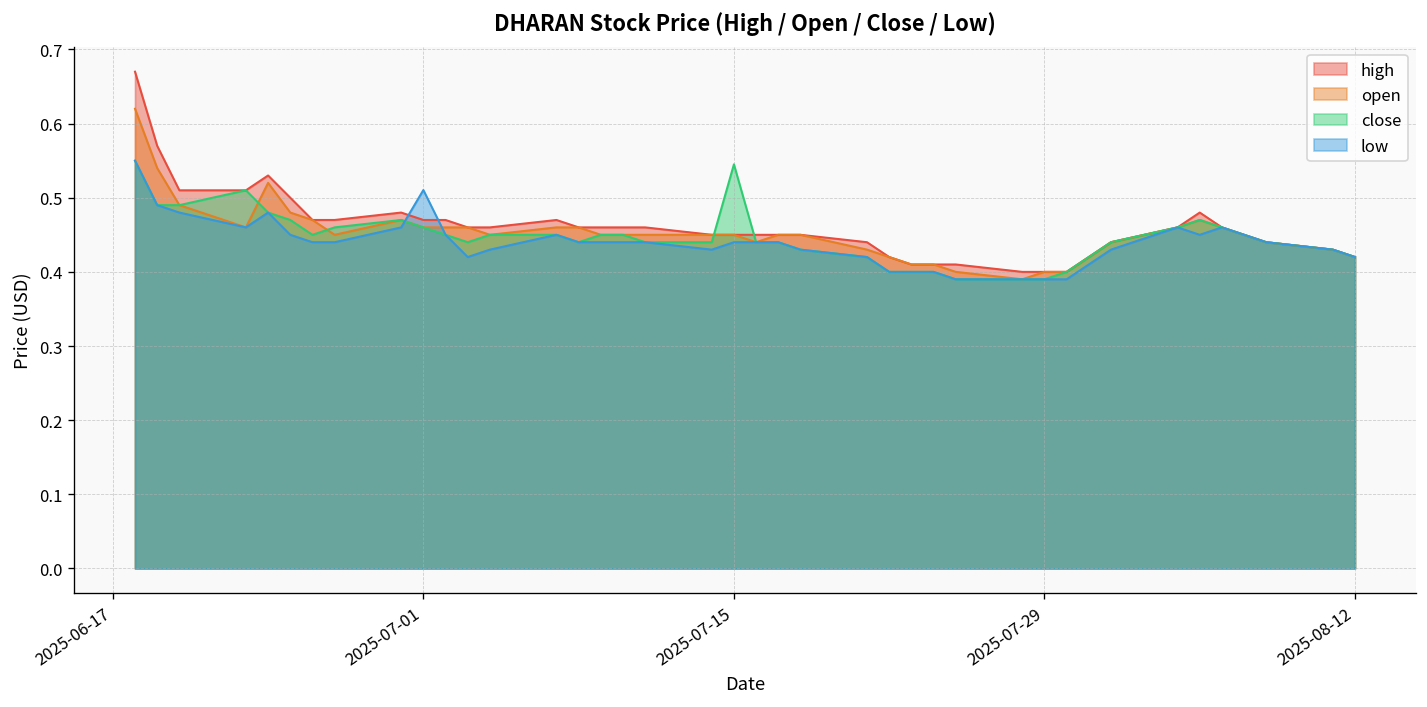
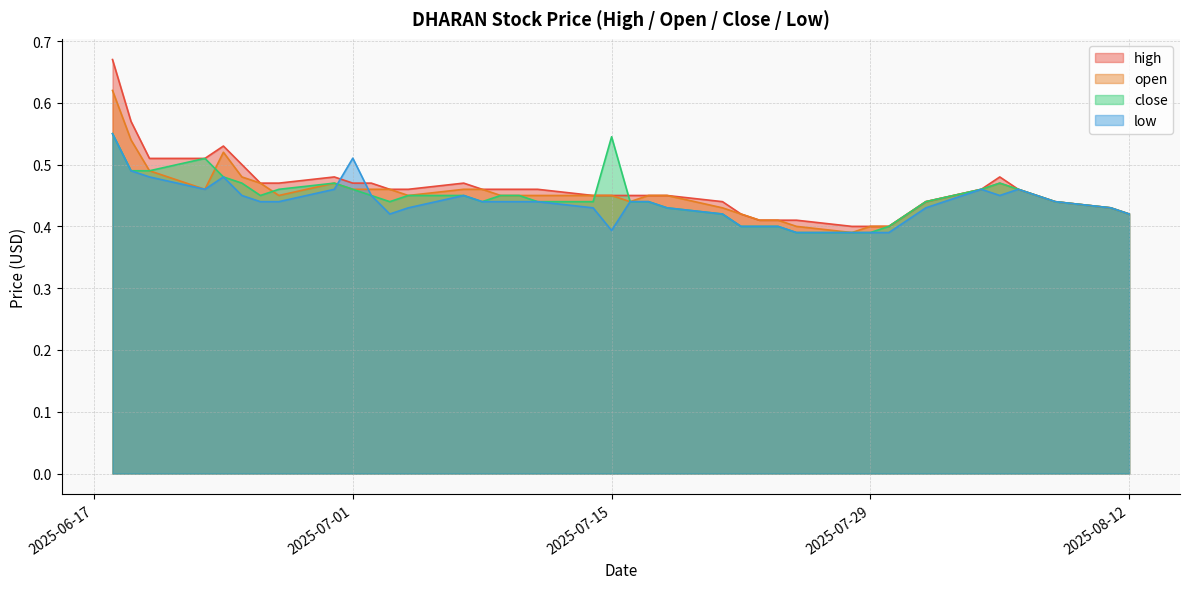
low, 2025-07-15: 0.44 -> 0.39
